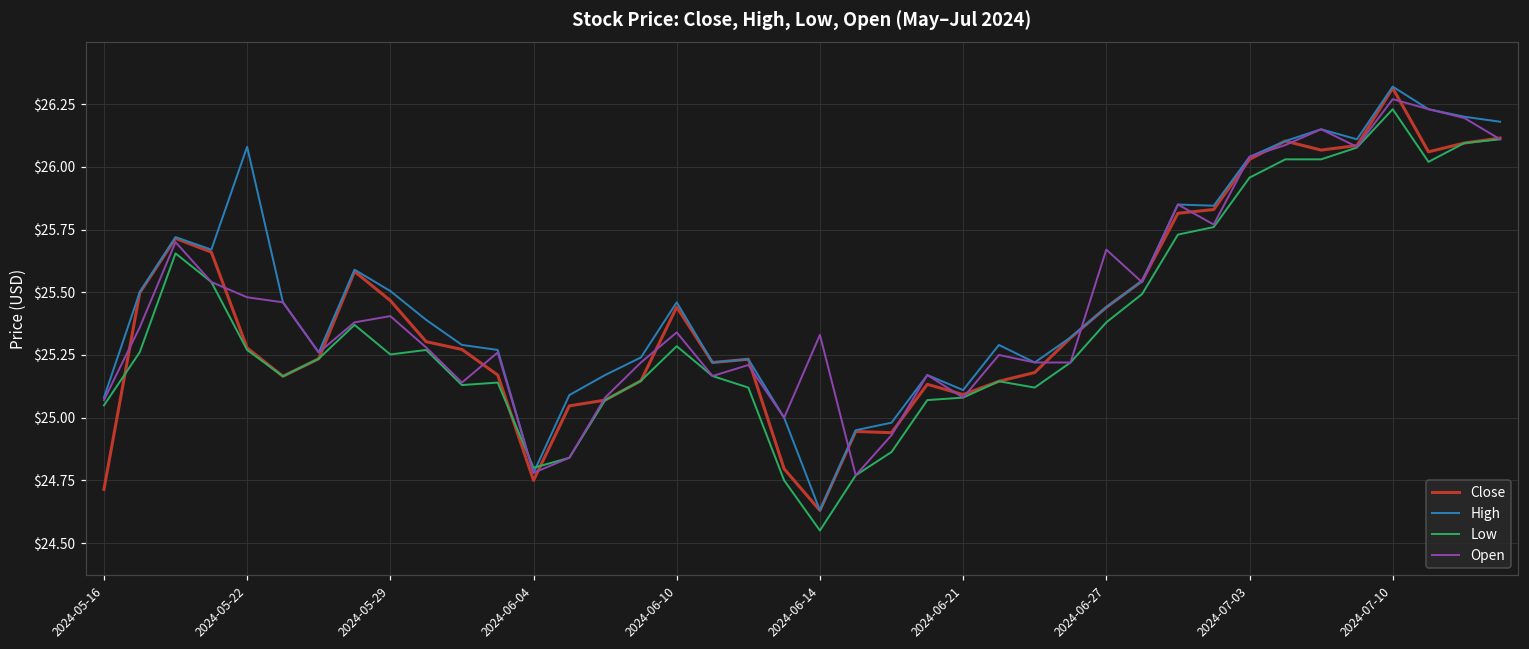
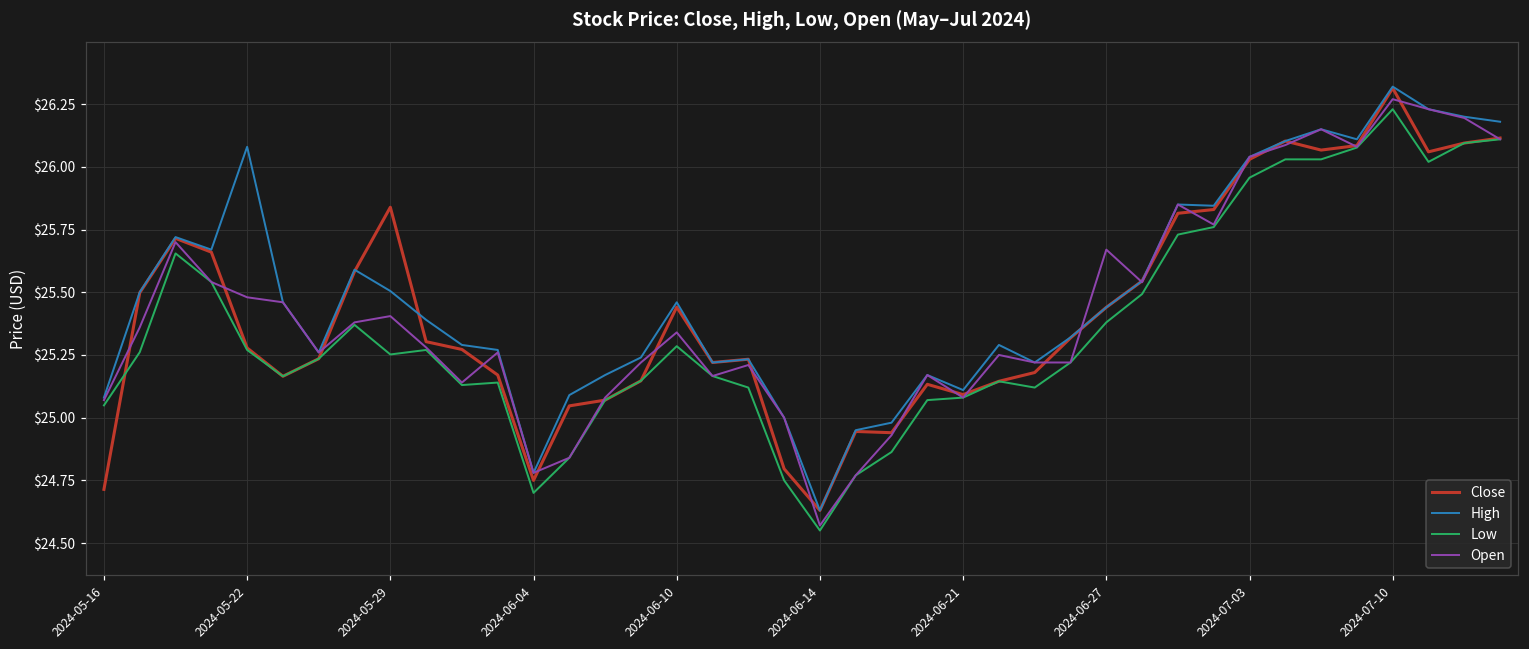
Close, 2024-05-29: $25.47 -> $25.84
Low, 2024-06-04: $24.8 -> $24.7
Open, 2024-06-14: $25.33 -> $24.57
